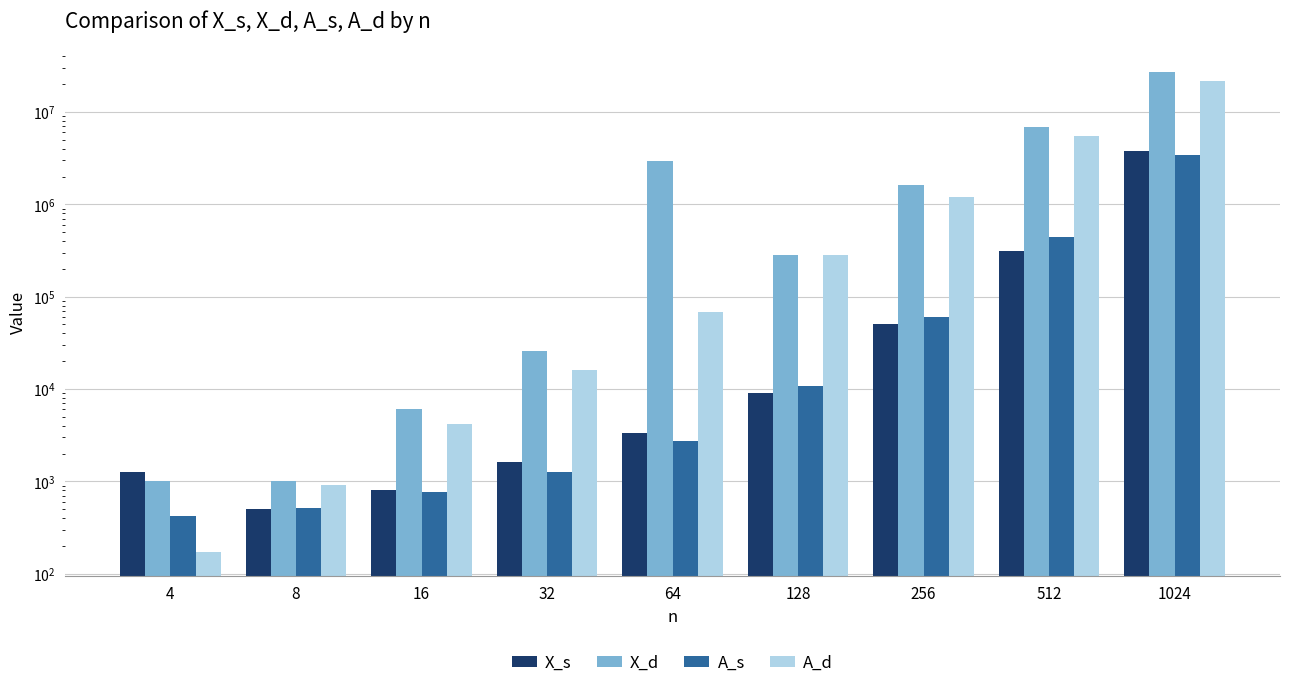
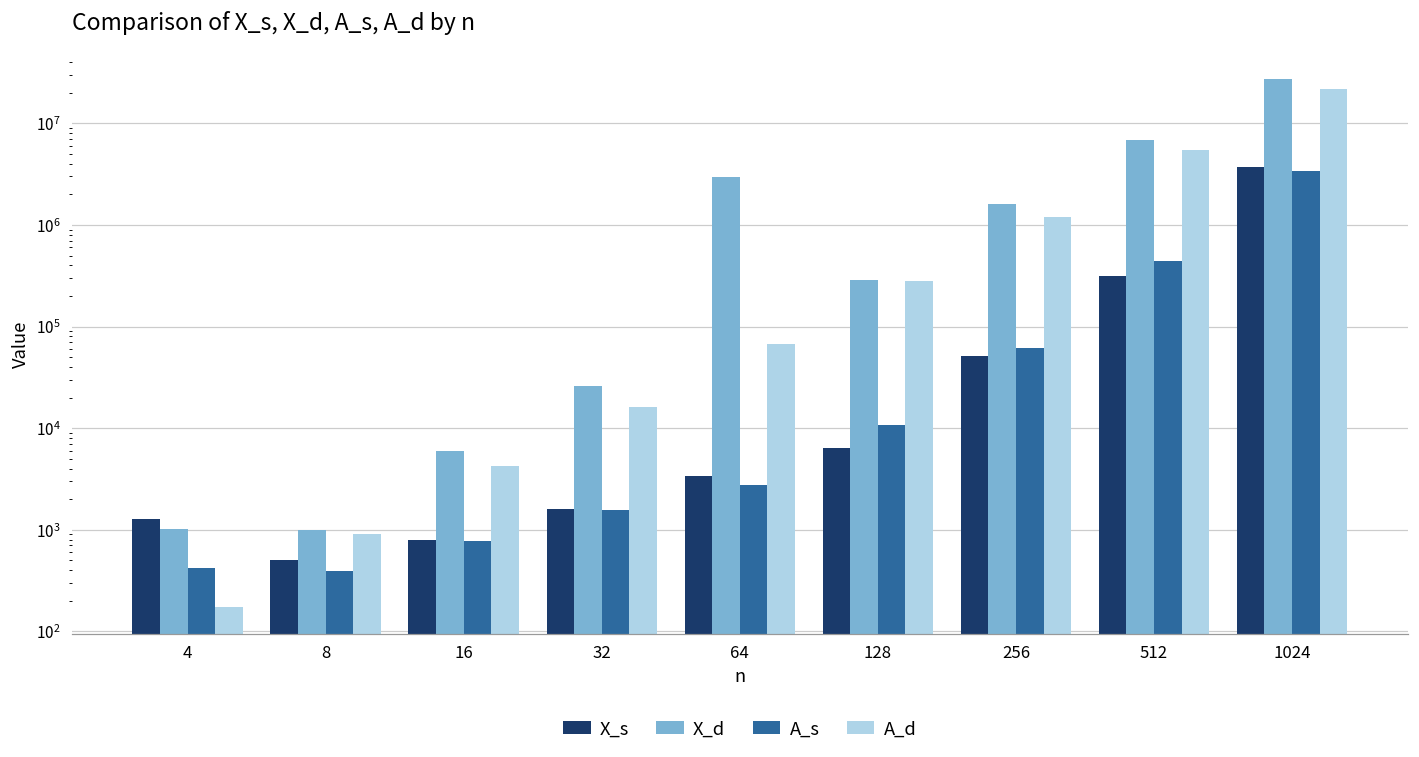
A_s, 8: 500 -> 400
A_s, 32: 1300 -> 1600
X_s, 128: 9000 -> 6000
